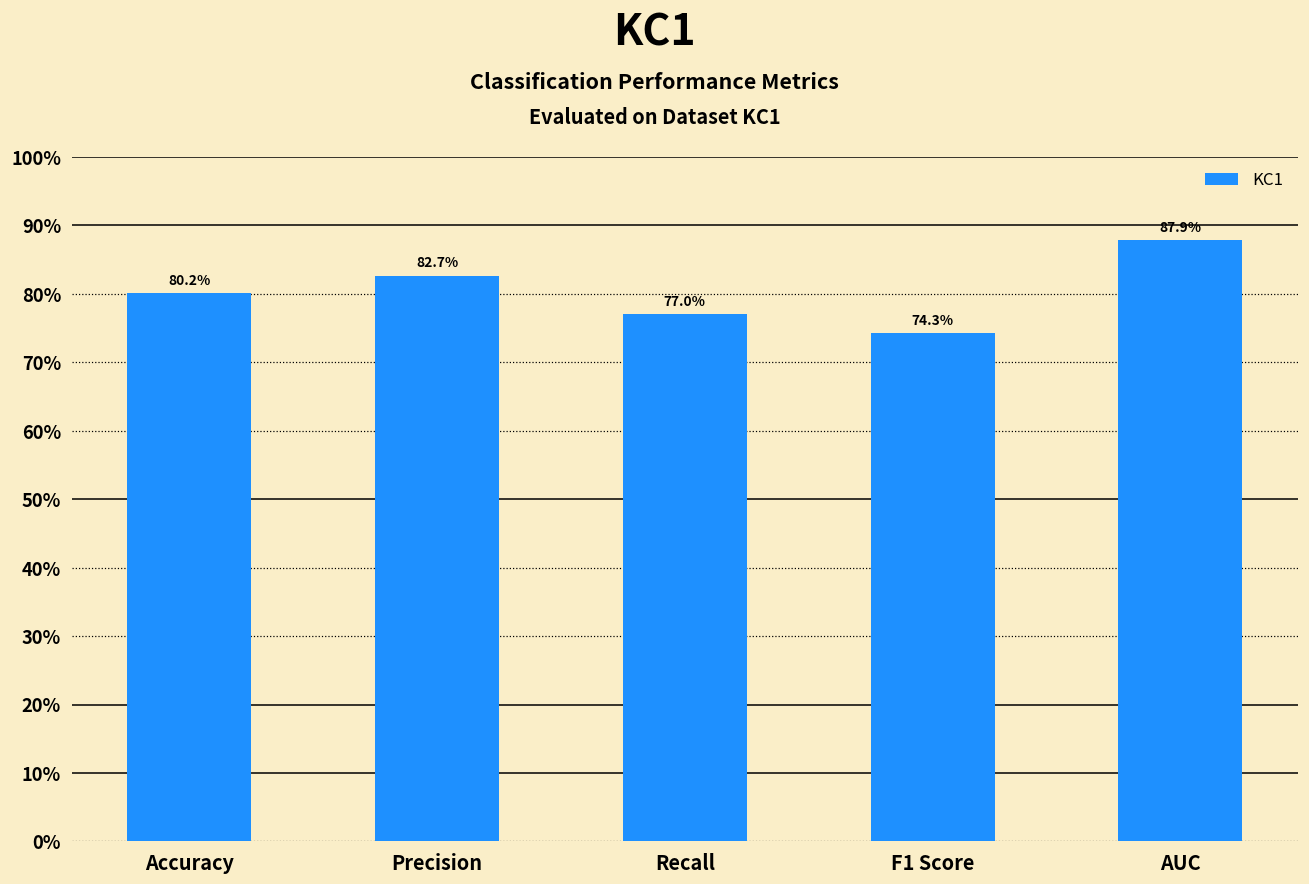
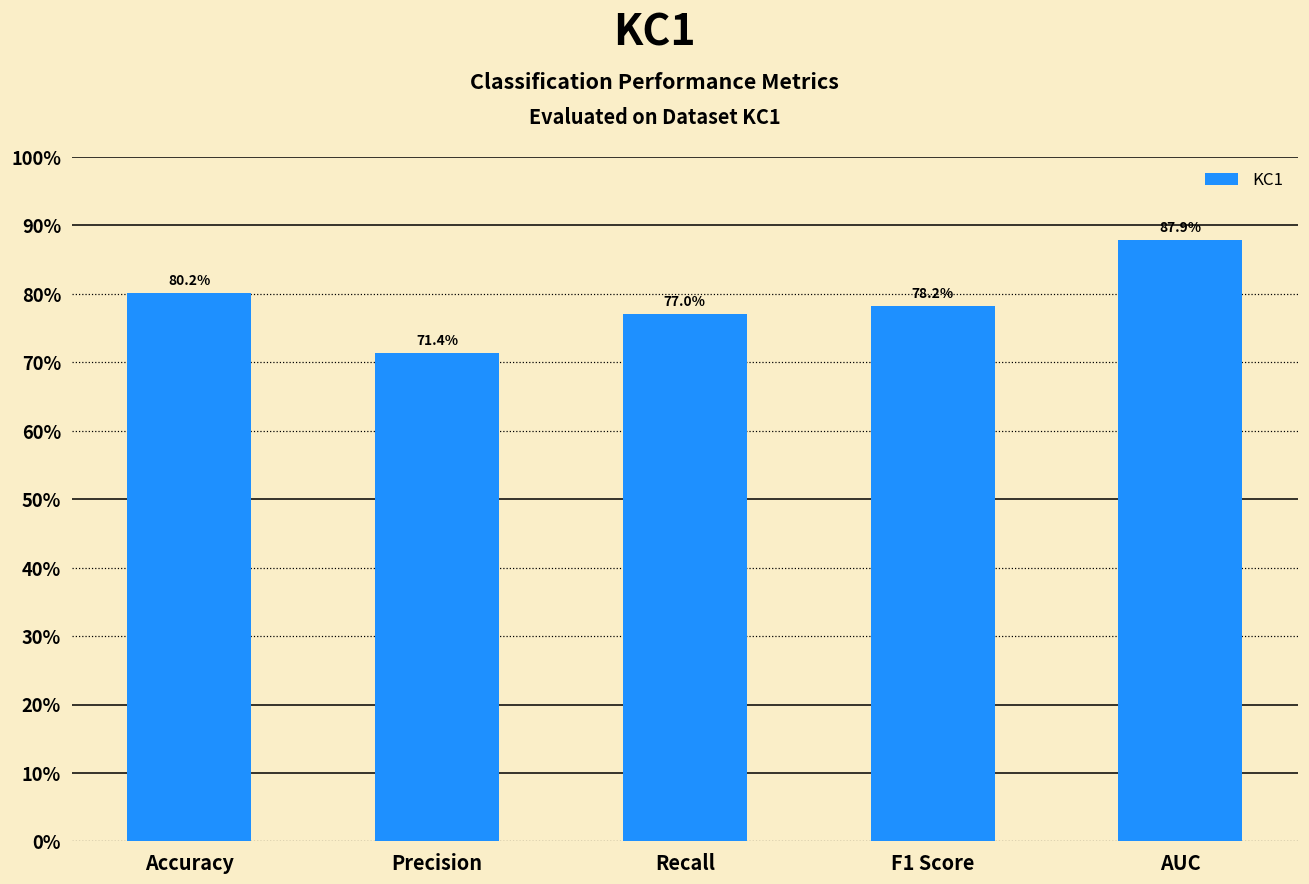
Precision: 82.7% -> 71.4%
F1 Score: 74.3% -> 78.2%
